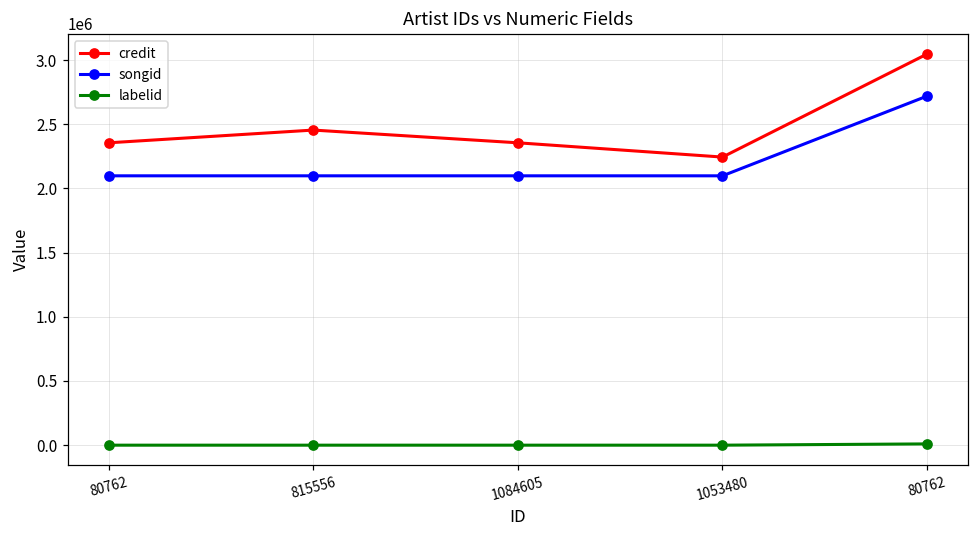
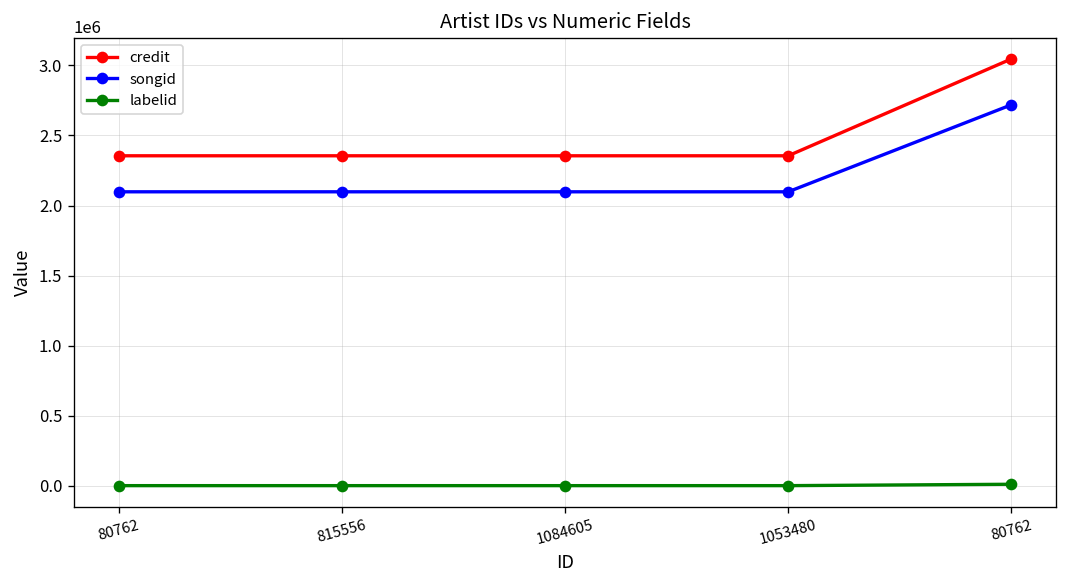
credit, 815556: 2450000 -> 2360000
credit, 1053480: 2240000 -> 2360000
